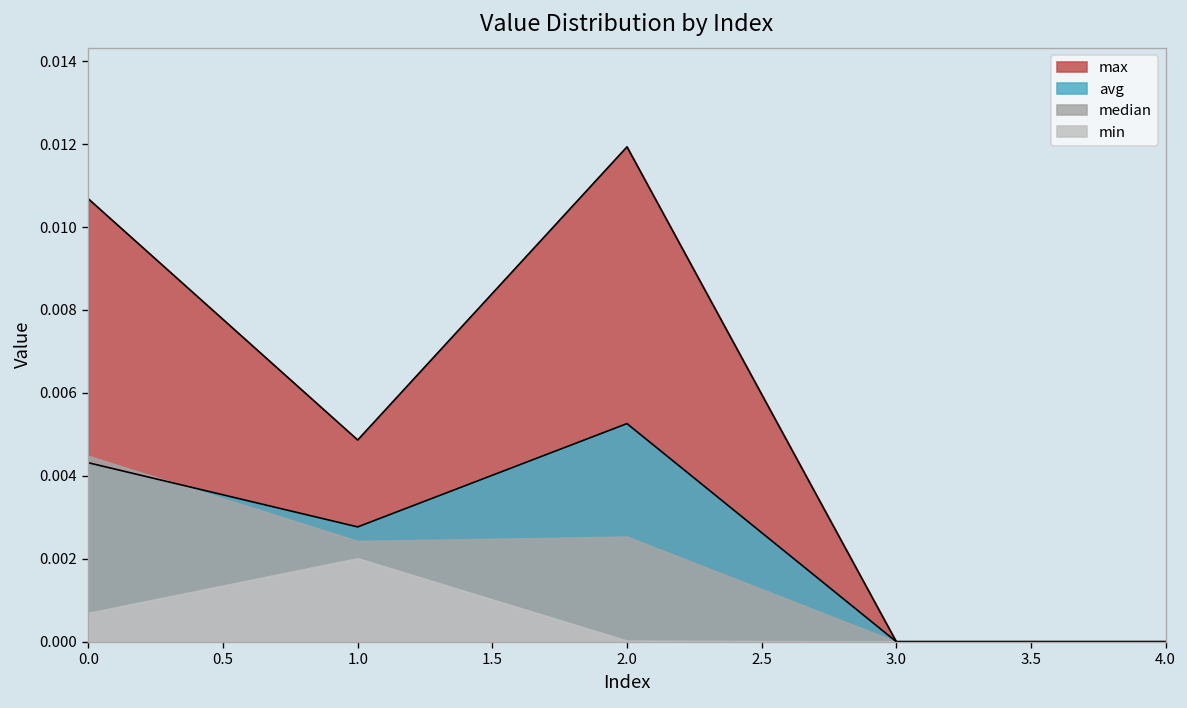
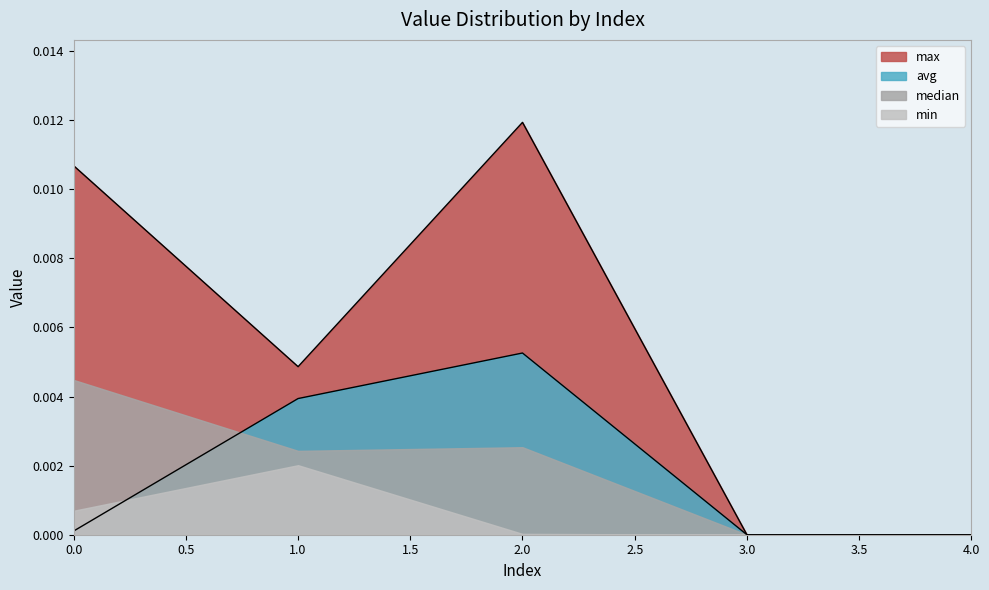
avg, 0.0: 0.0043 -> 0.0001
avg, 1.0: 0.0028 -> 0.0039
